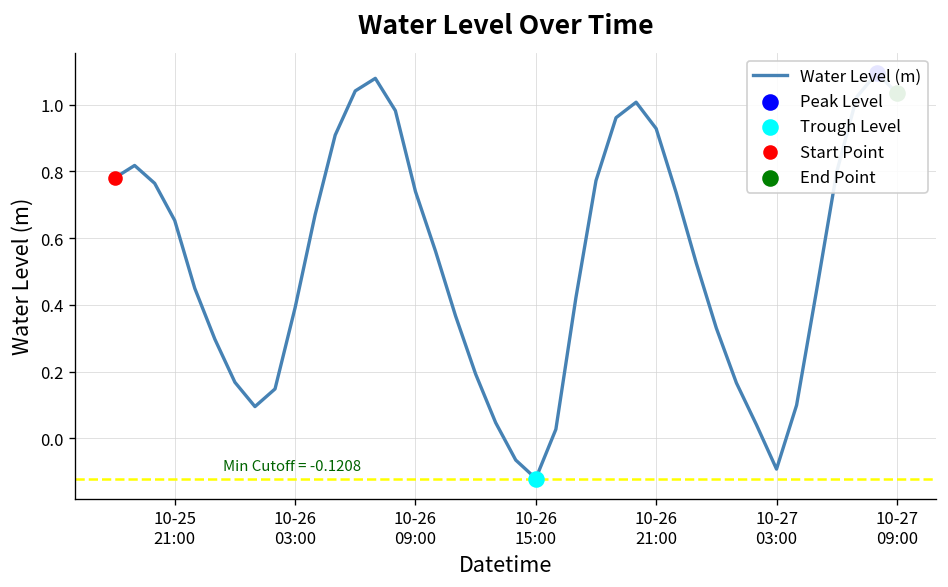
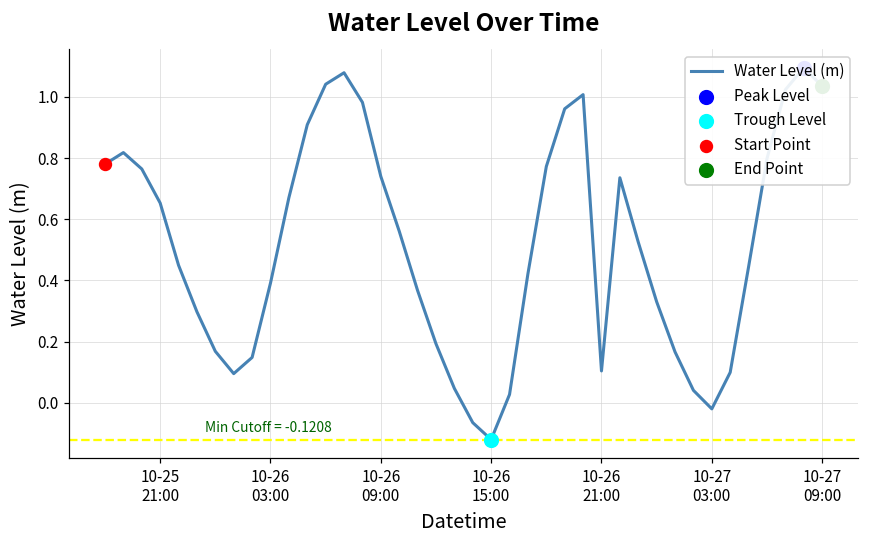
Water Level (m), 10-26 21:00: 0.93 -> 0.10
Water Level (m), 10-27 03:00: -0.09 -> -0.02
